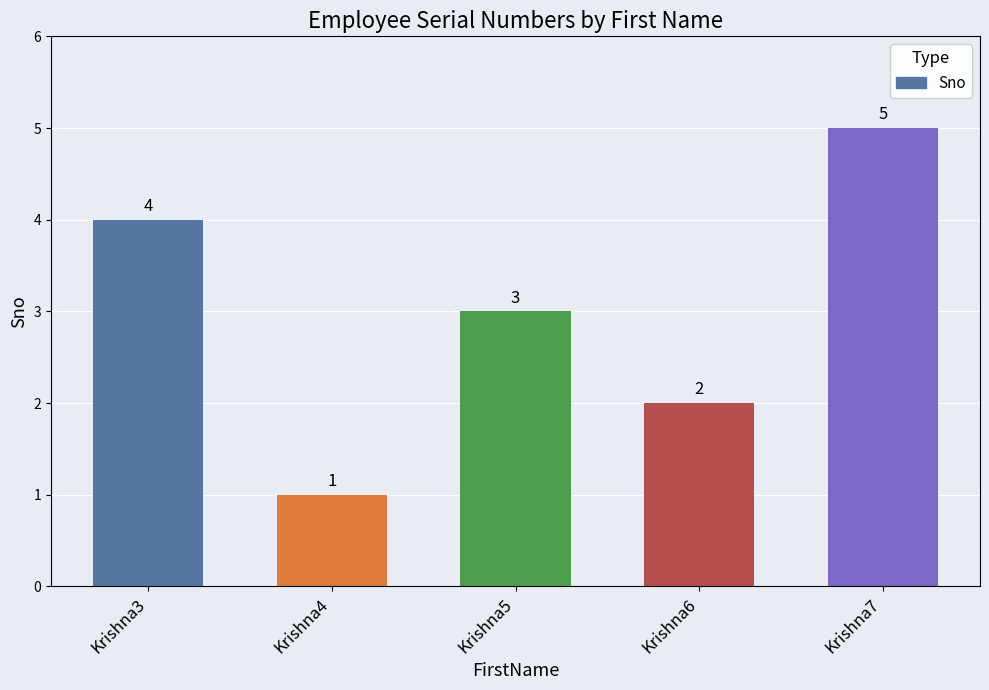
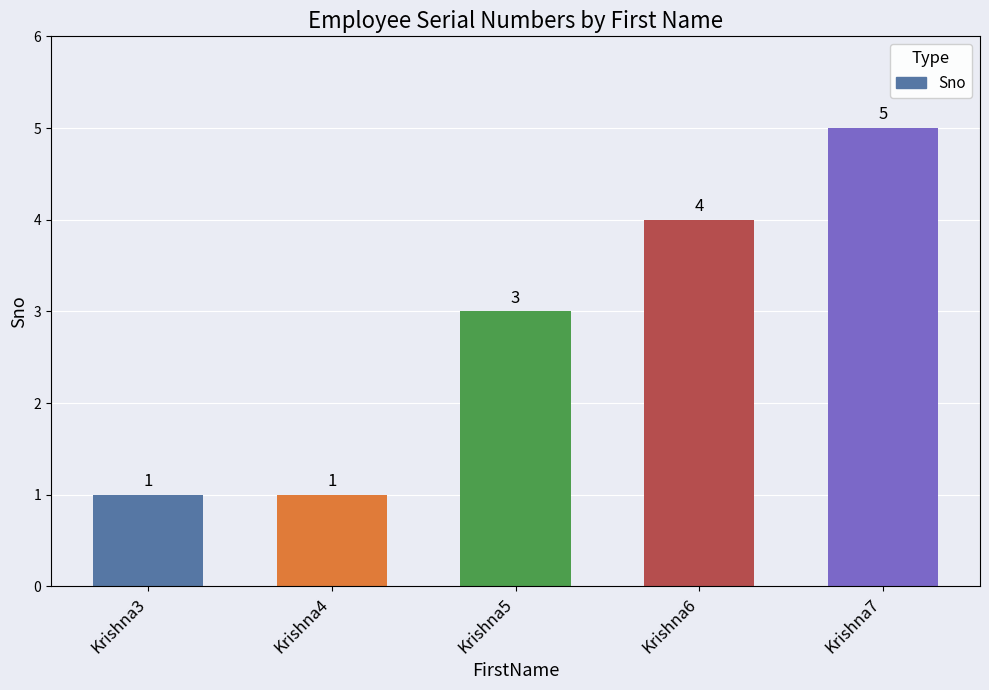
Krishna3: 4 -> 1
Krishna6: 2 -> 4
